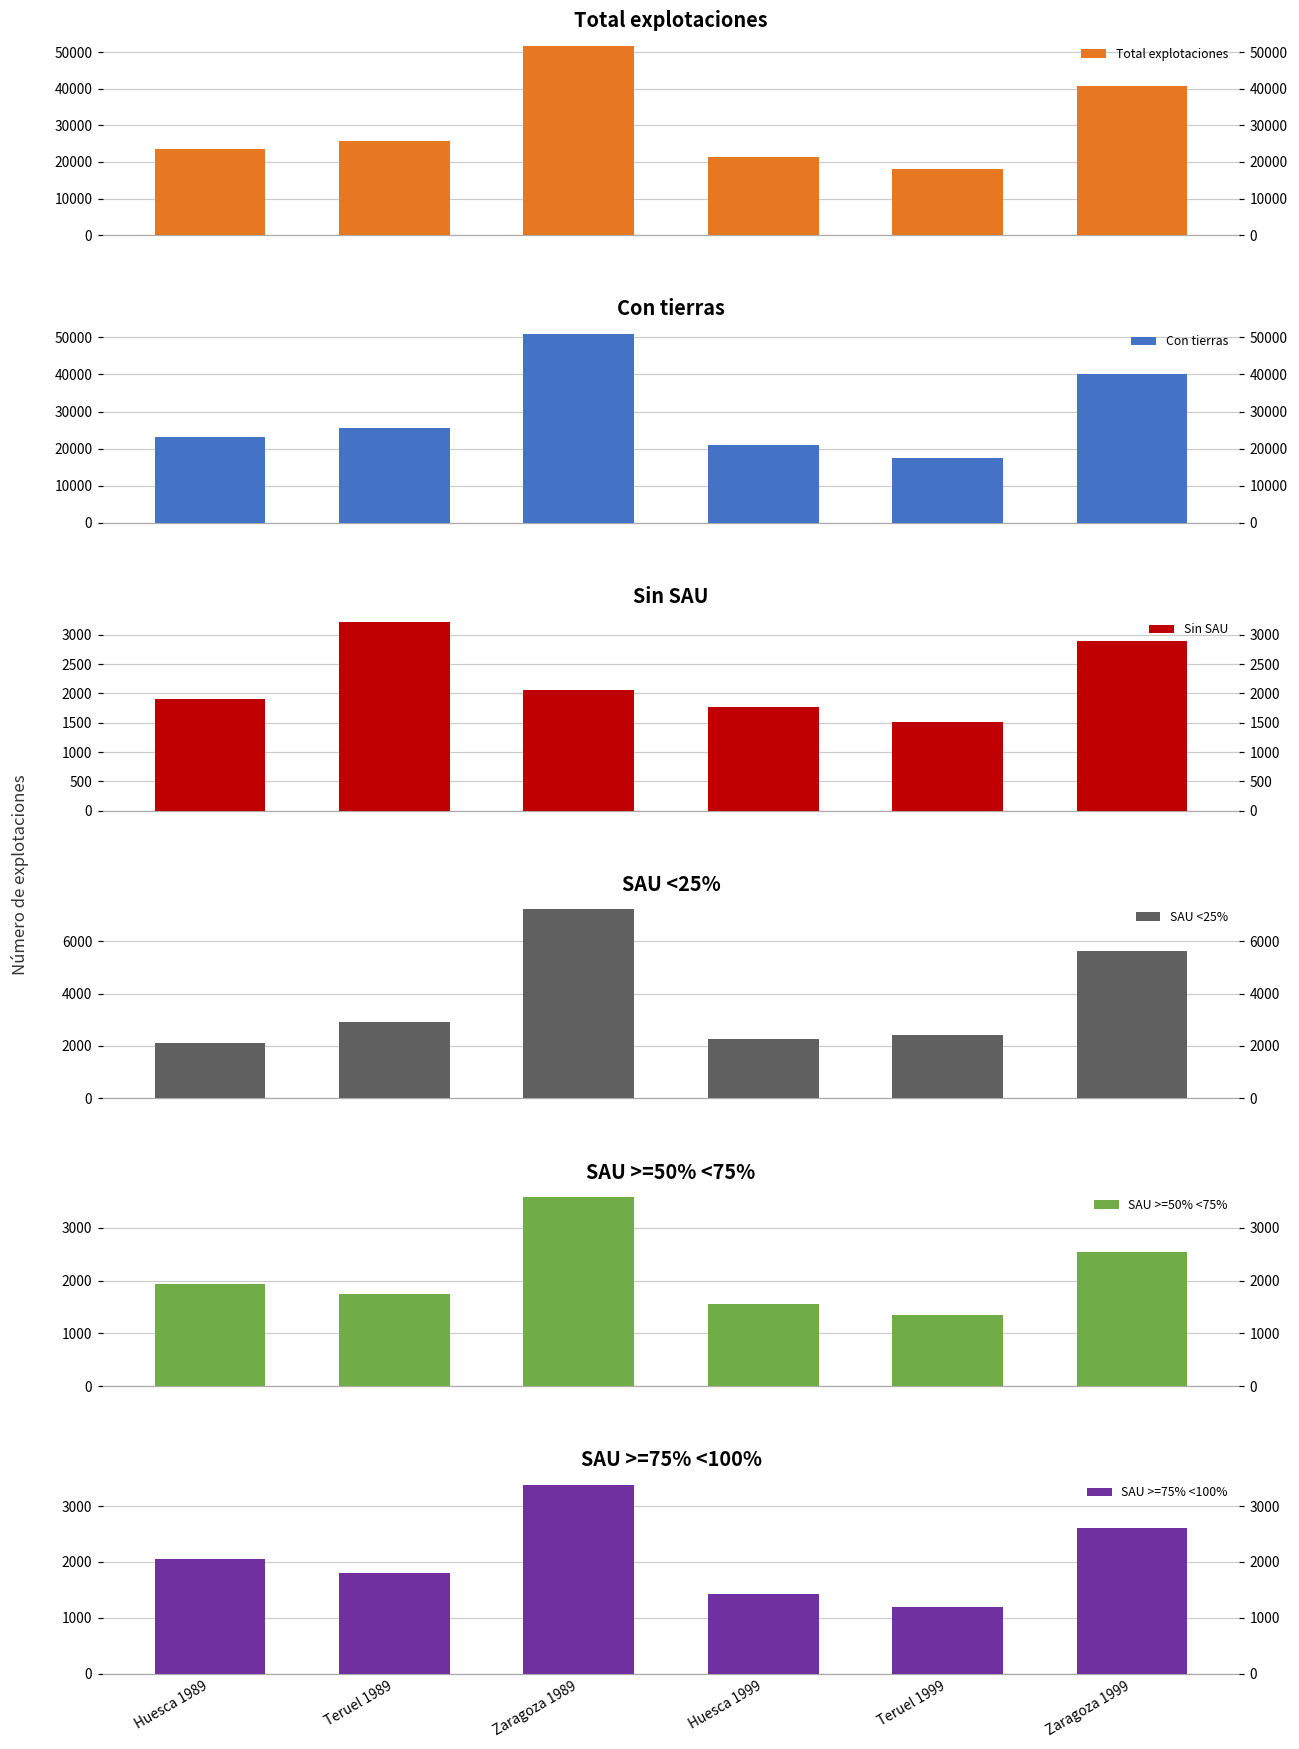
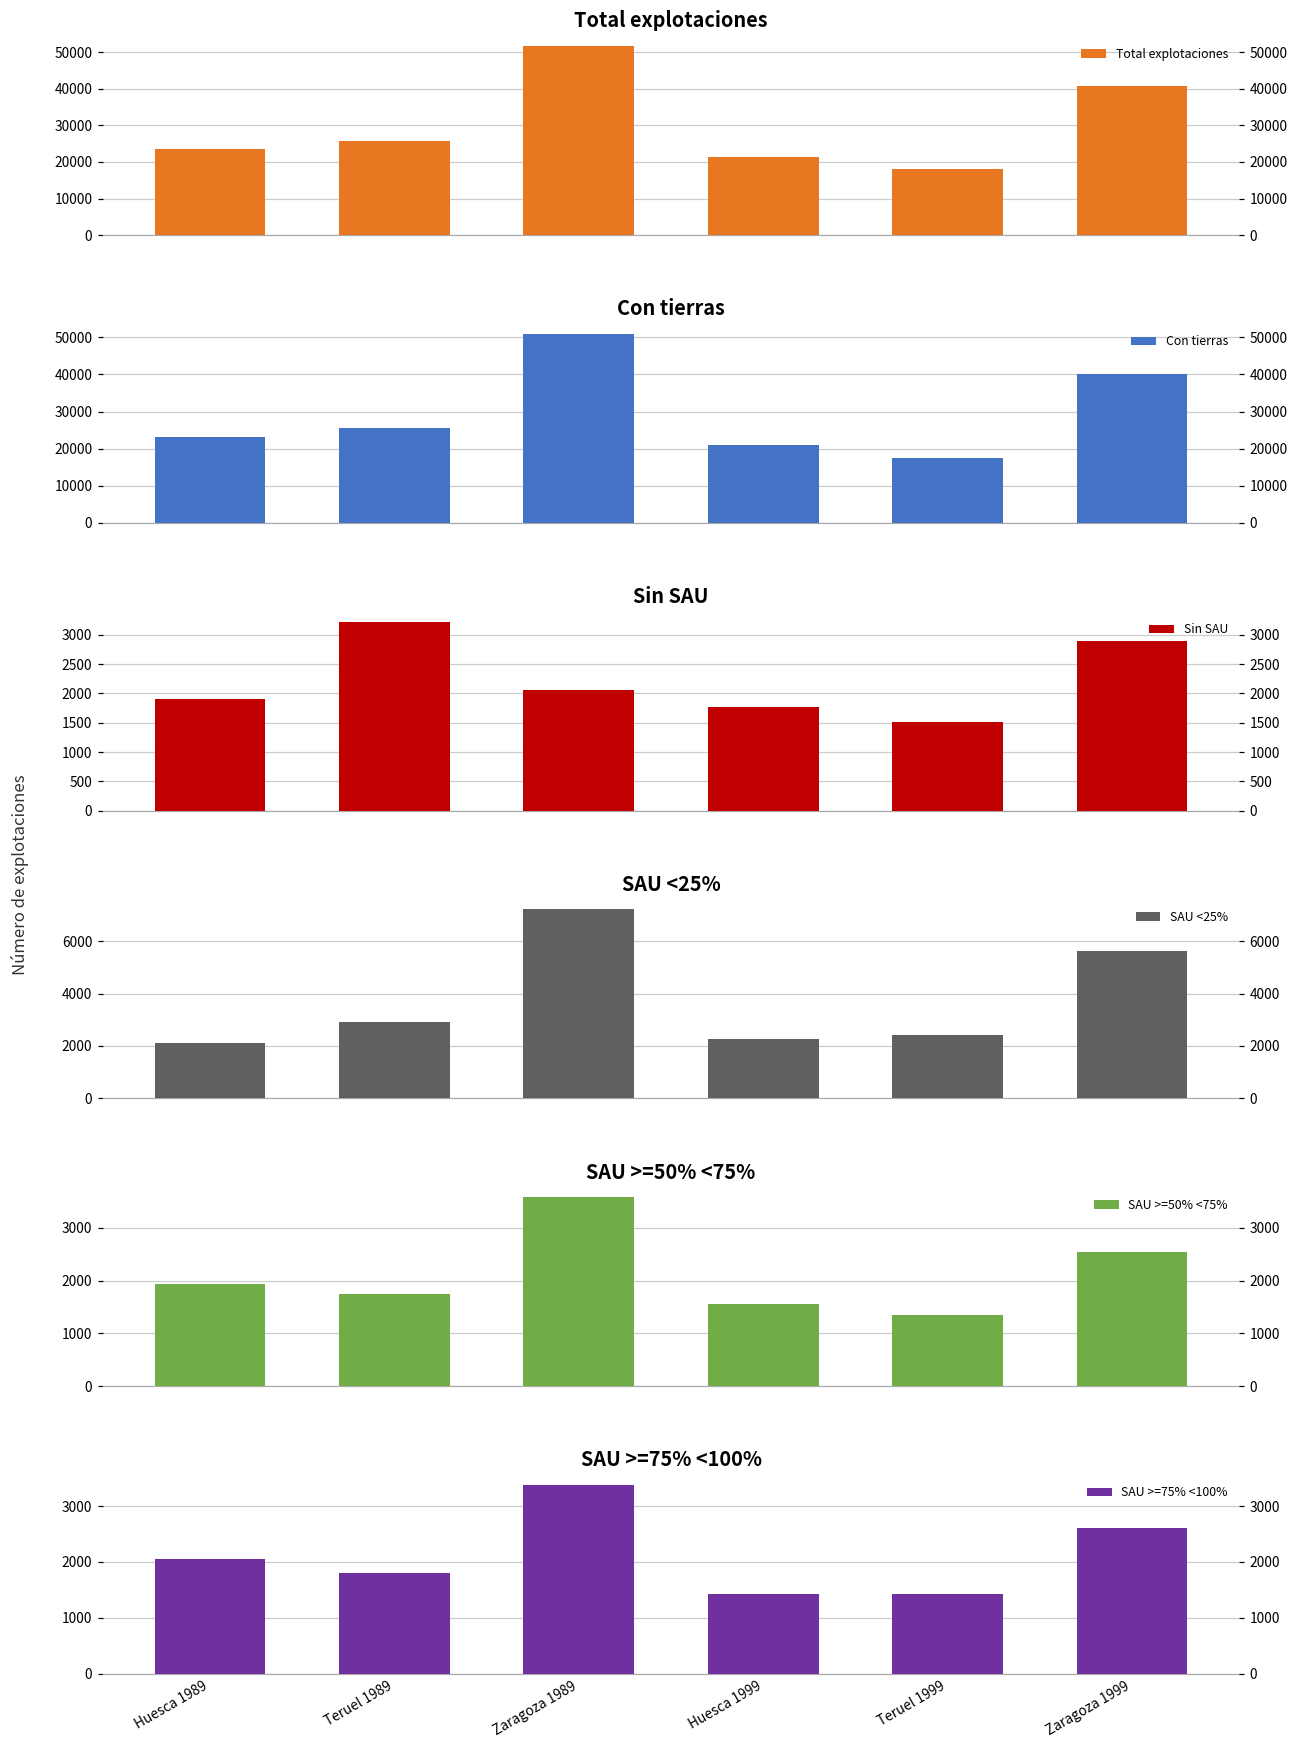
SAU >=75% <100%, Teruel 1999: 1200 -> 1400
